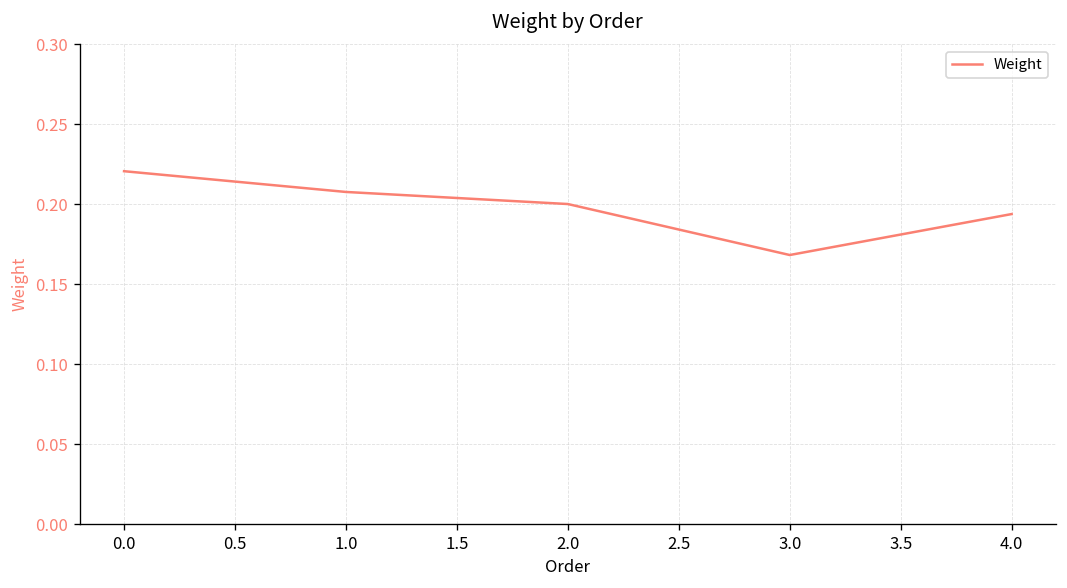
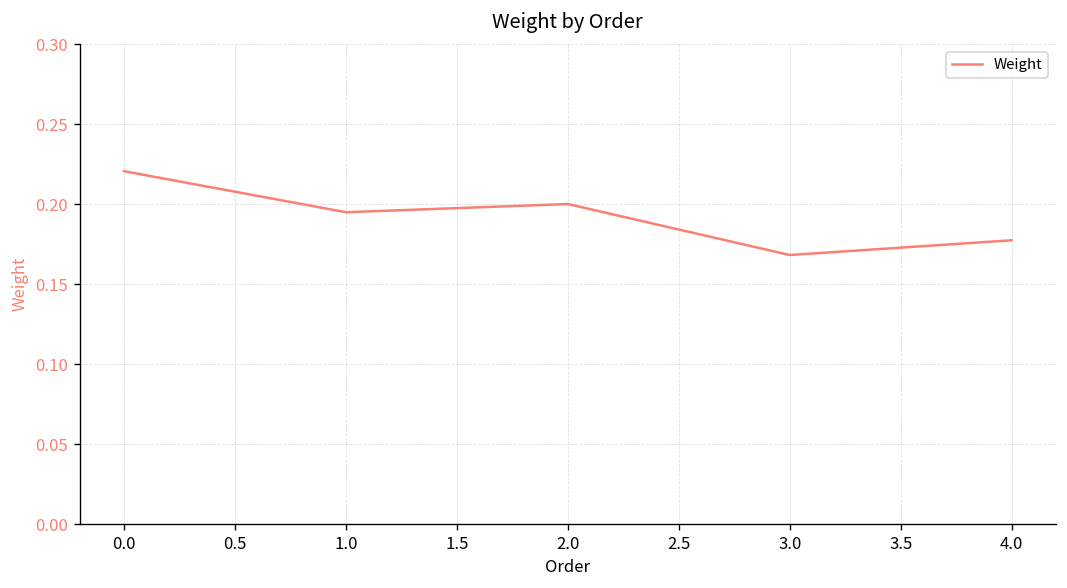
1.0: 0.208 -> 0.195
4.0: 0.194 -> 0.177
